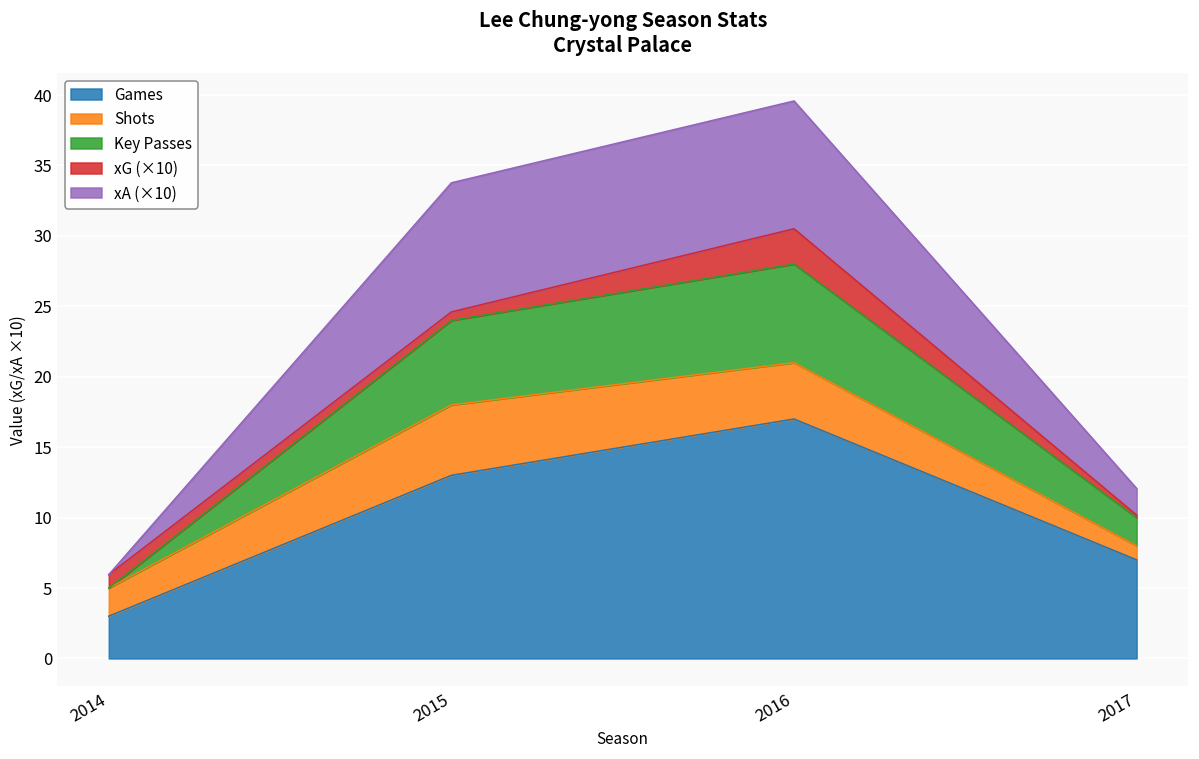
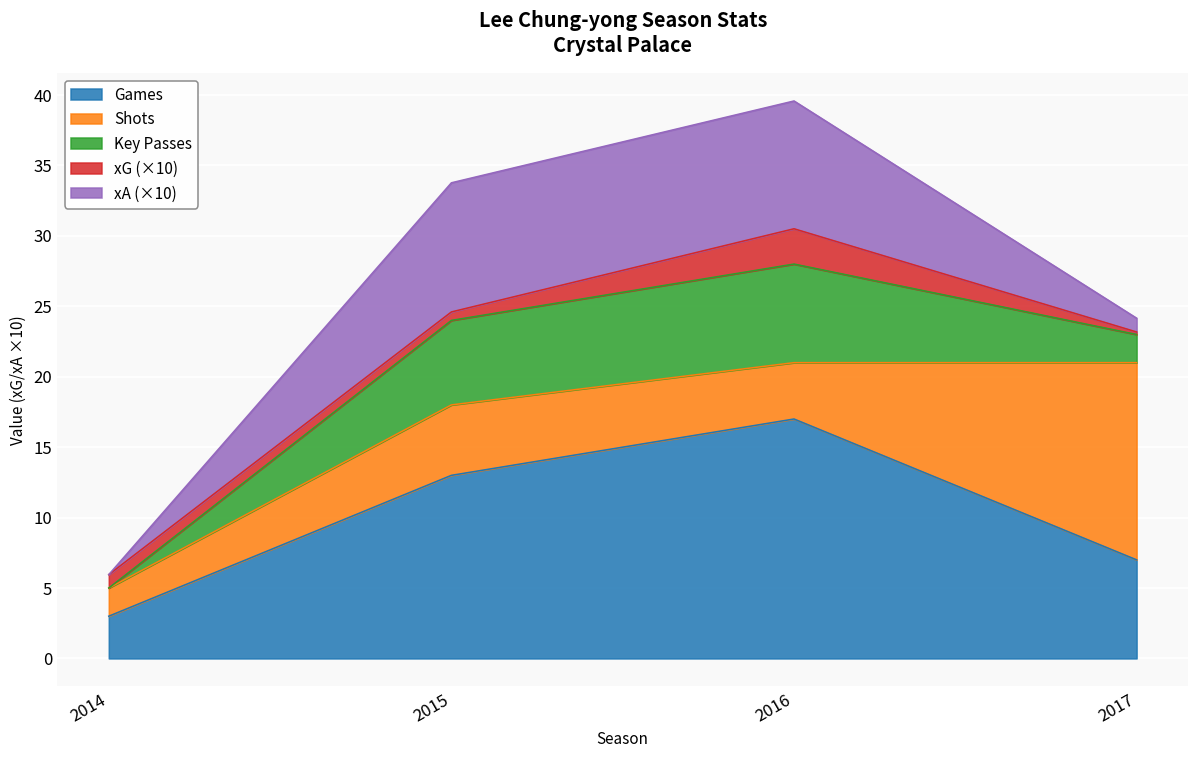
Shots, 2017: 1 -> 14
xA (×10), 2017: 1.9 -> 1.0
